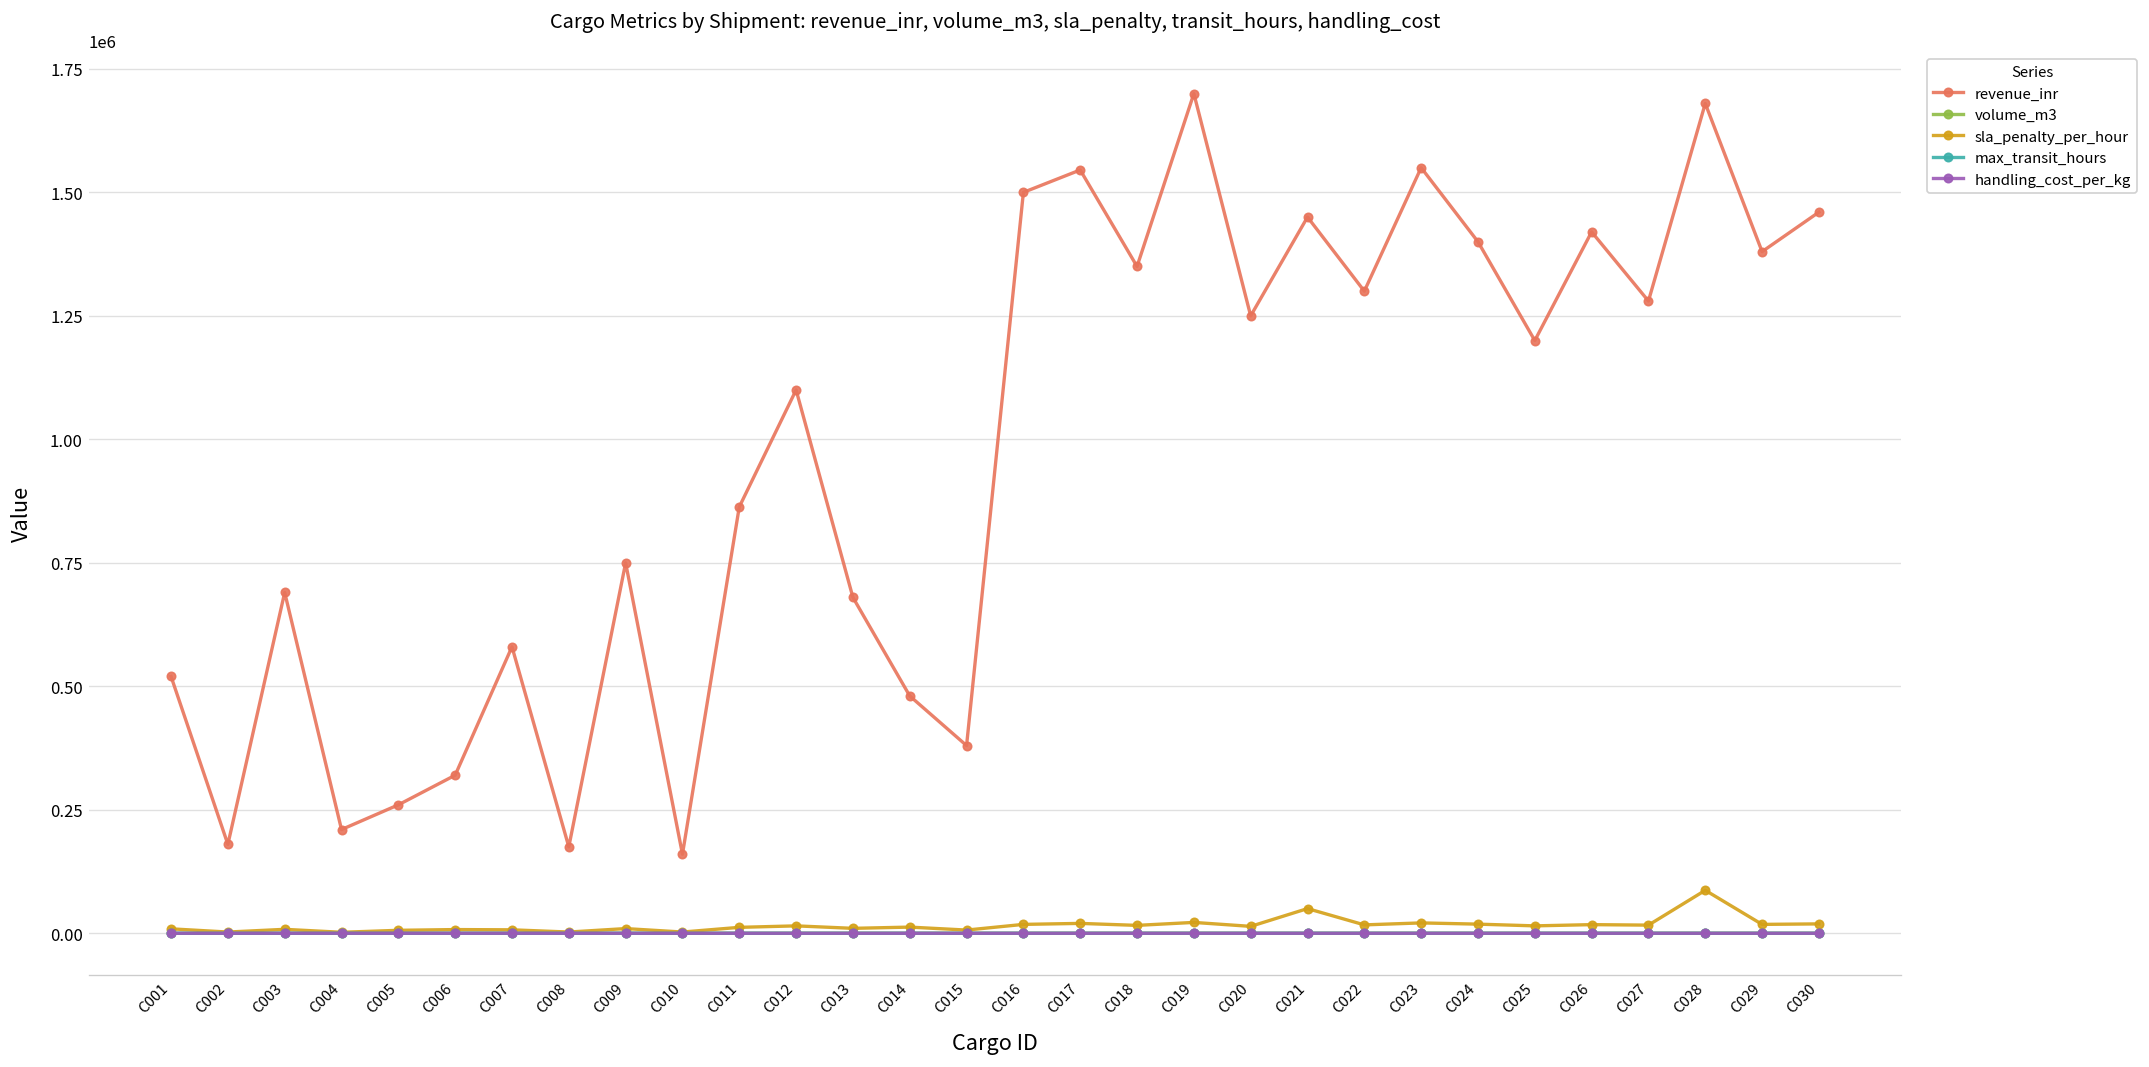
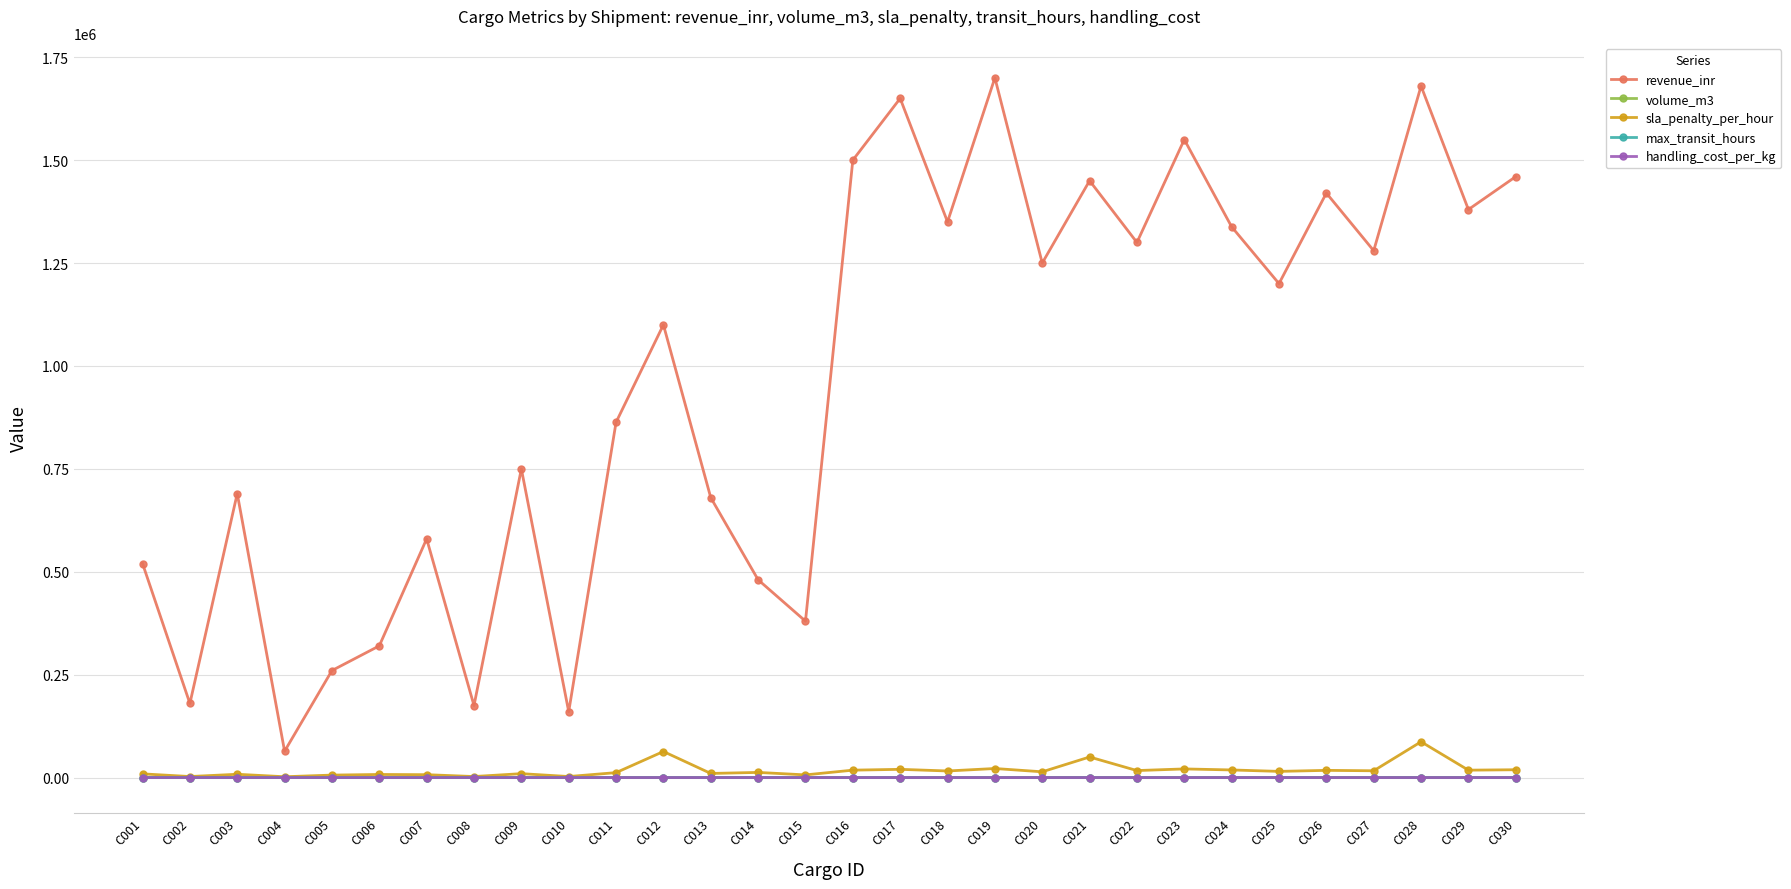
revenue_inr, C004: 210000 -> 60000
sla_penalty_per_hour, C012: 20000 -> 60000
revenue_inr, C017: 1550000 -> 1650000
revenue_inr, C024: 1400000 -> 1340000
